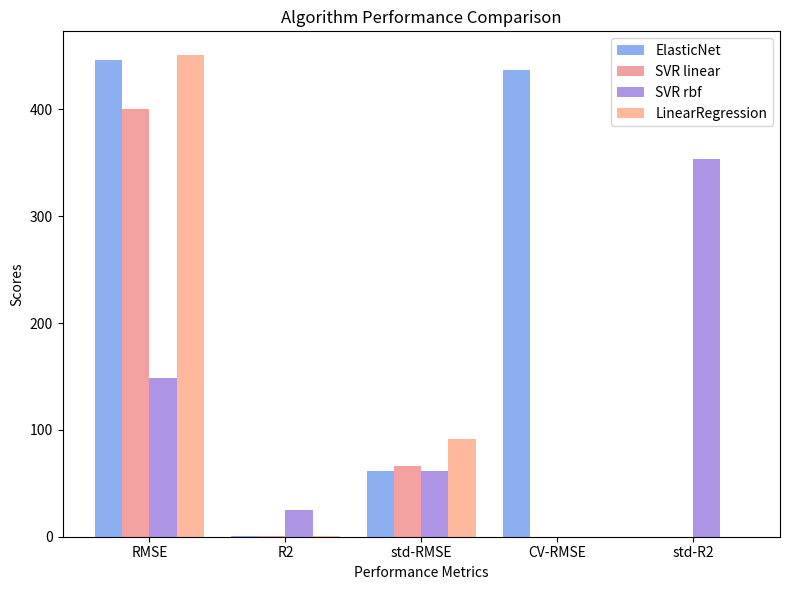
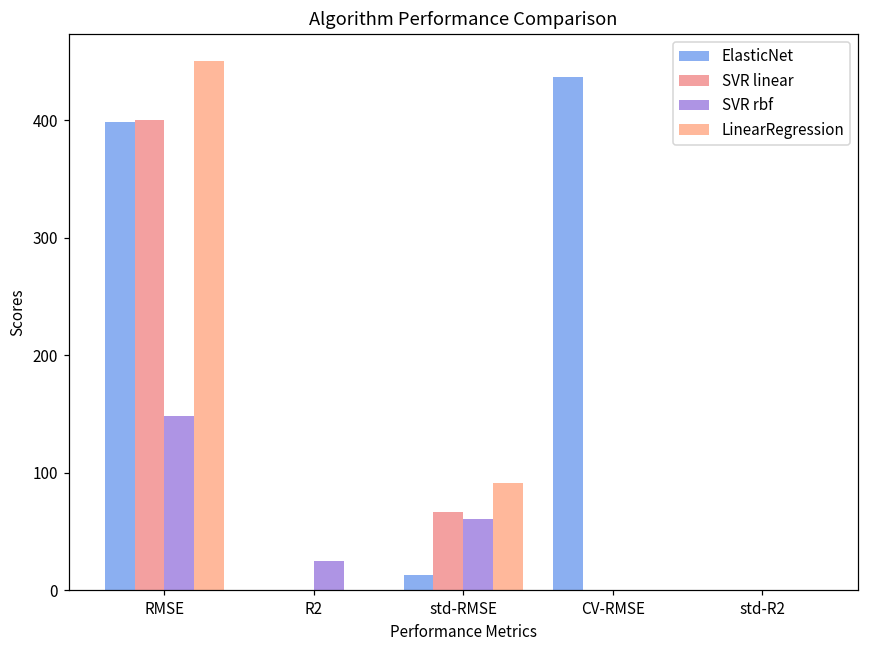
ElasticNet, RMSE: 447 -> 399
ElasticNet, std-RMSE: 62 -> 13
SVR rbf, std-R2: 353 -> 0
